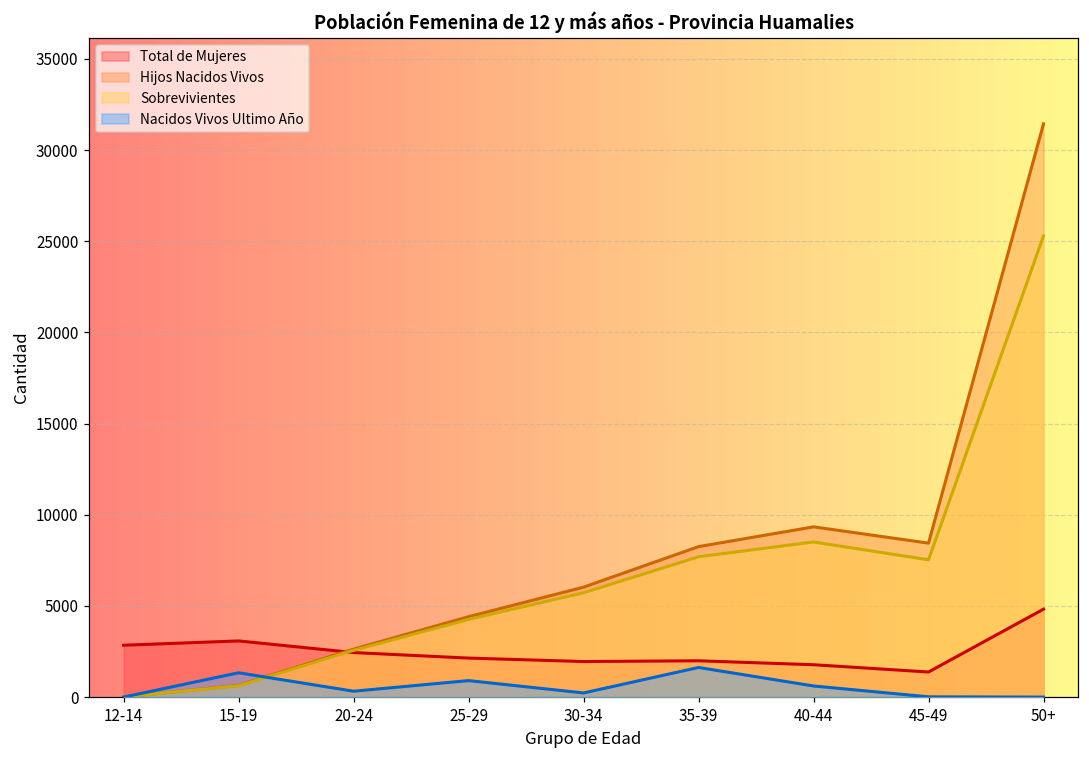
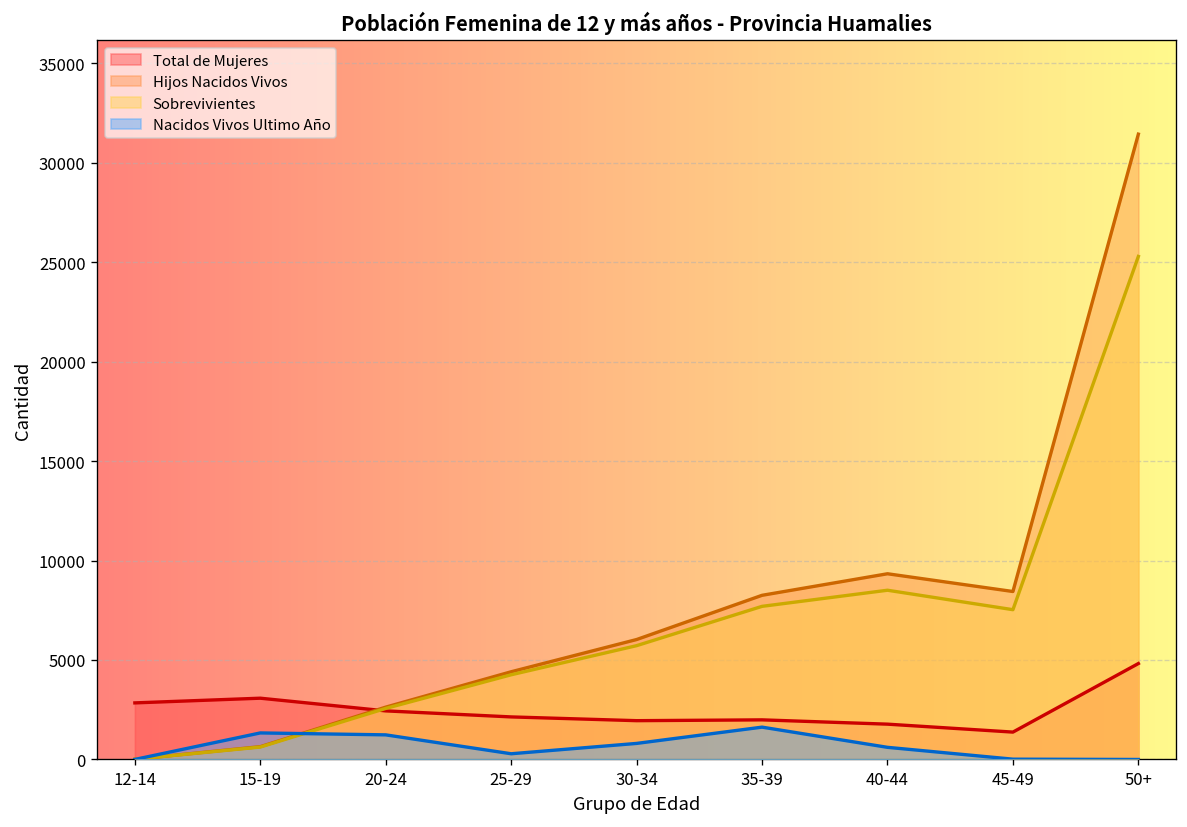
Nacidos Vivos Ultimo Año, 20-24: 300 -> 1200
Nacidos Vivos Ultimo Año, 25-29: 900 -> 300
Nacidos Vivos Ultimo Año, 30-34: 200 -> 800
